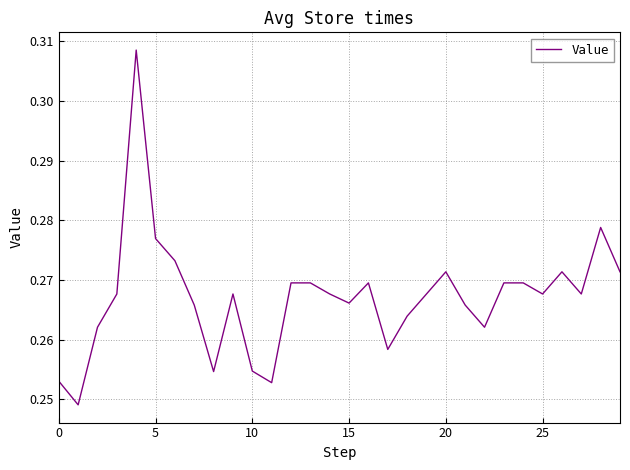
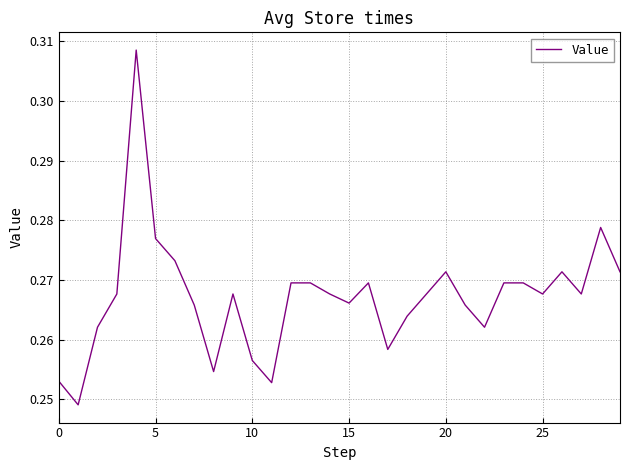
10: 0.255 -> 0.257
